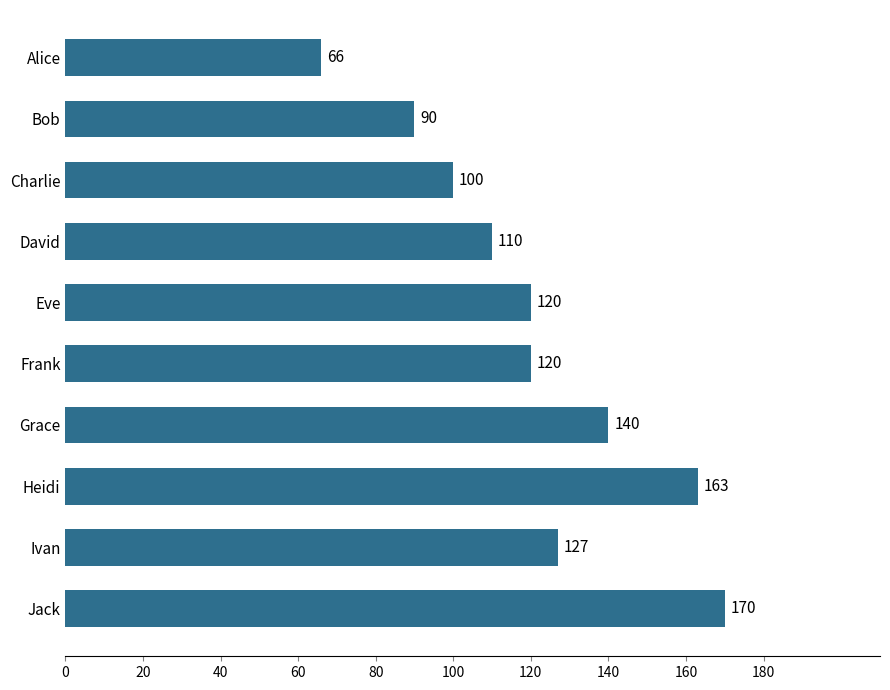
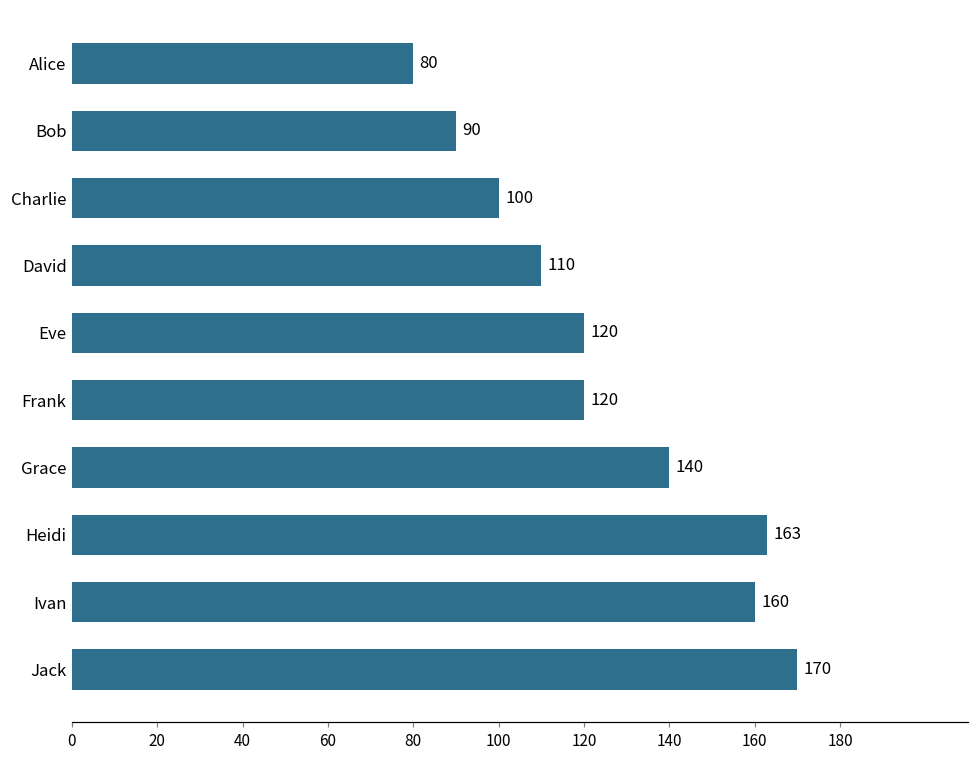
Alice: 66 -> 80
Ivan: 127 -> 160
